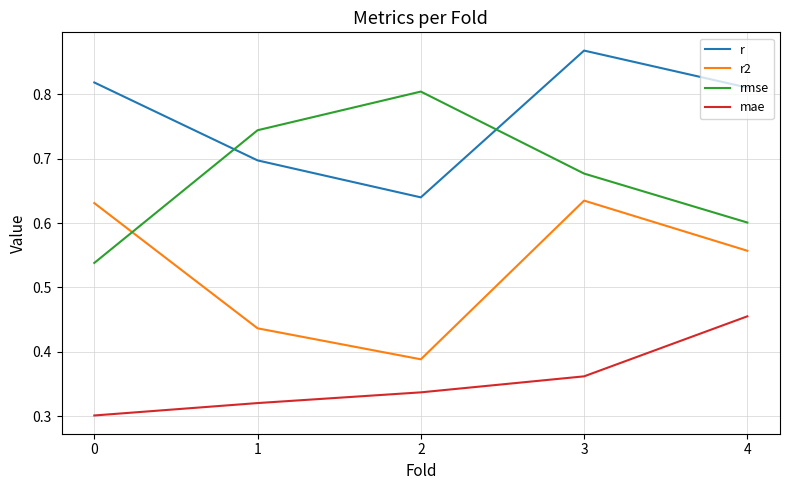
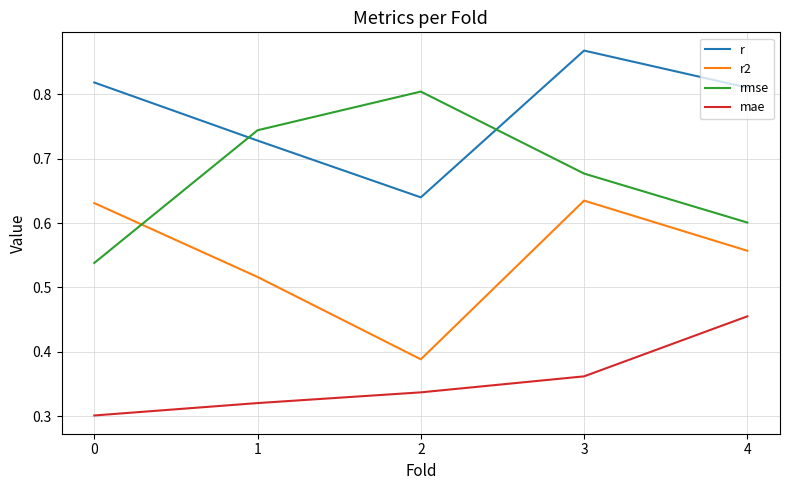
r, 1: 0.70 -> 0.73
r2, 1: 0.44 -> 0.52
